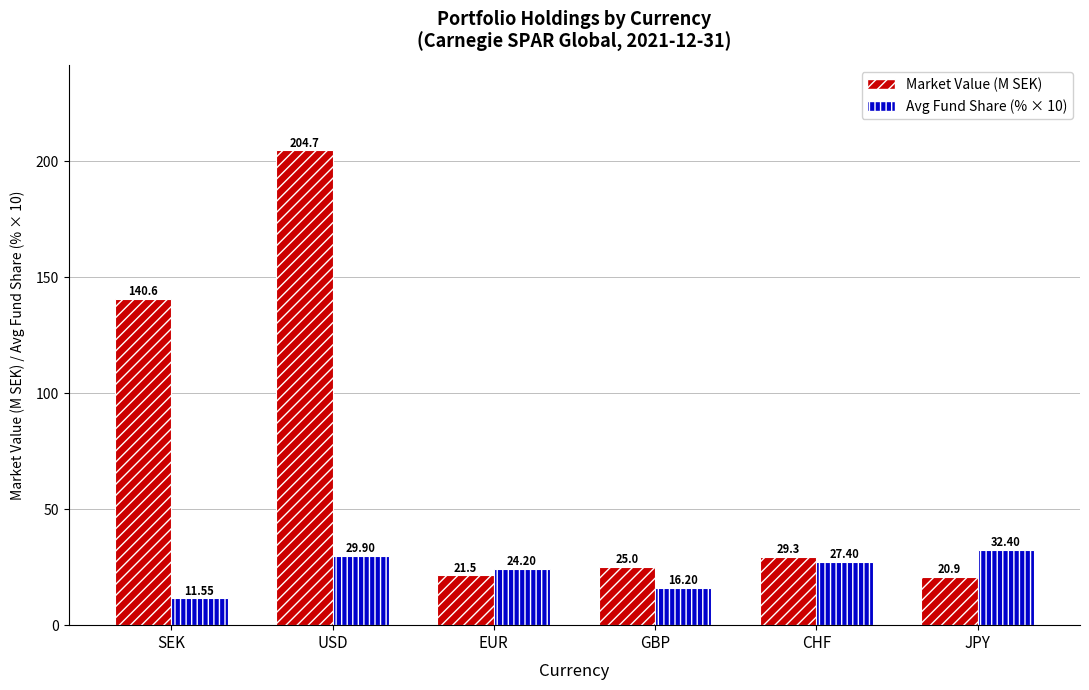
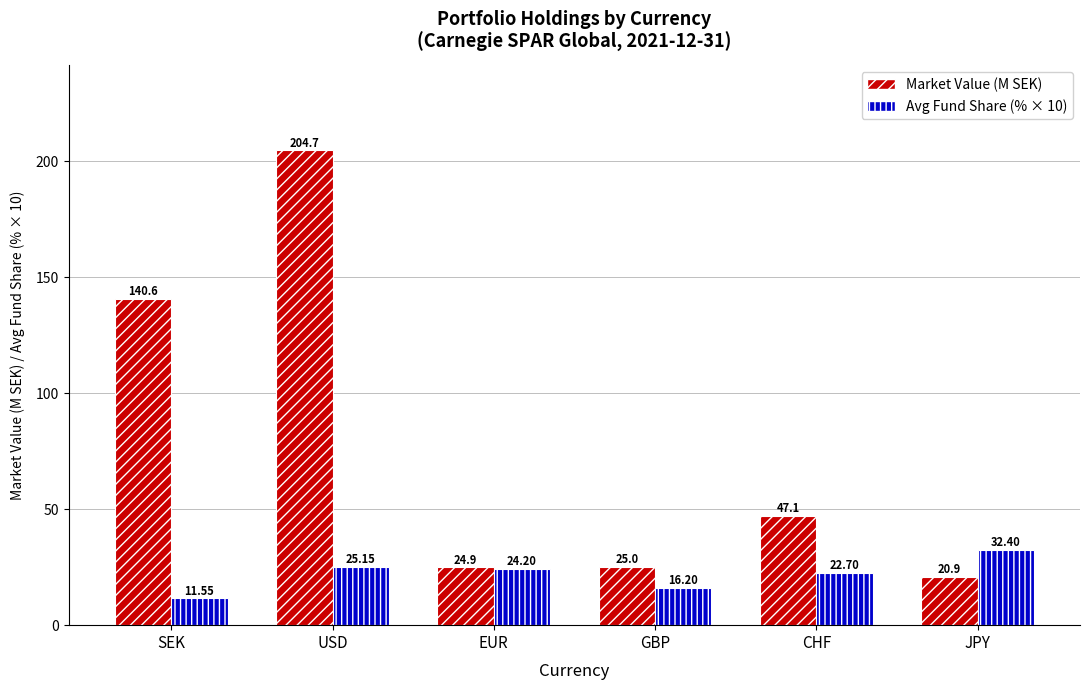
Avg Fund Share (% × 10), USD: 29.90 -> 25.15
Market Value (M SEK), EUR: 21.5 -> 24.9
Market Value (M SEK), CHF: 29.3 -> 47.1
Avg Fund Share (% × 10), CHF: 27.40 -> 22.70
